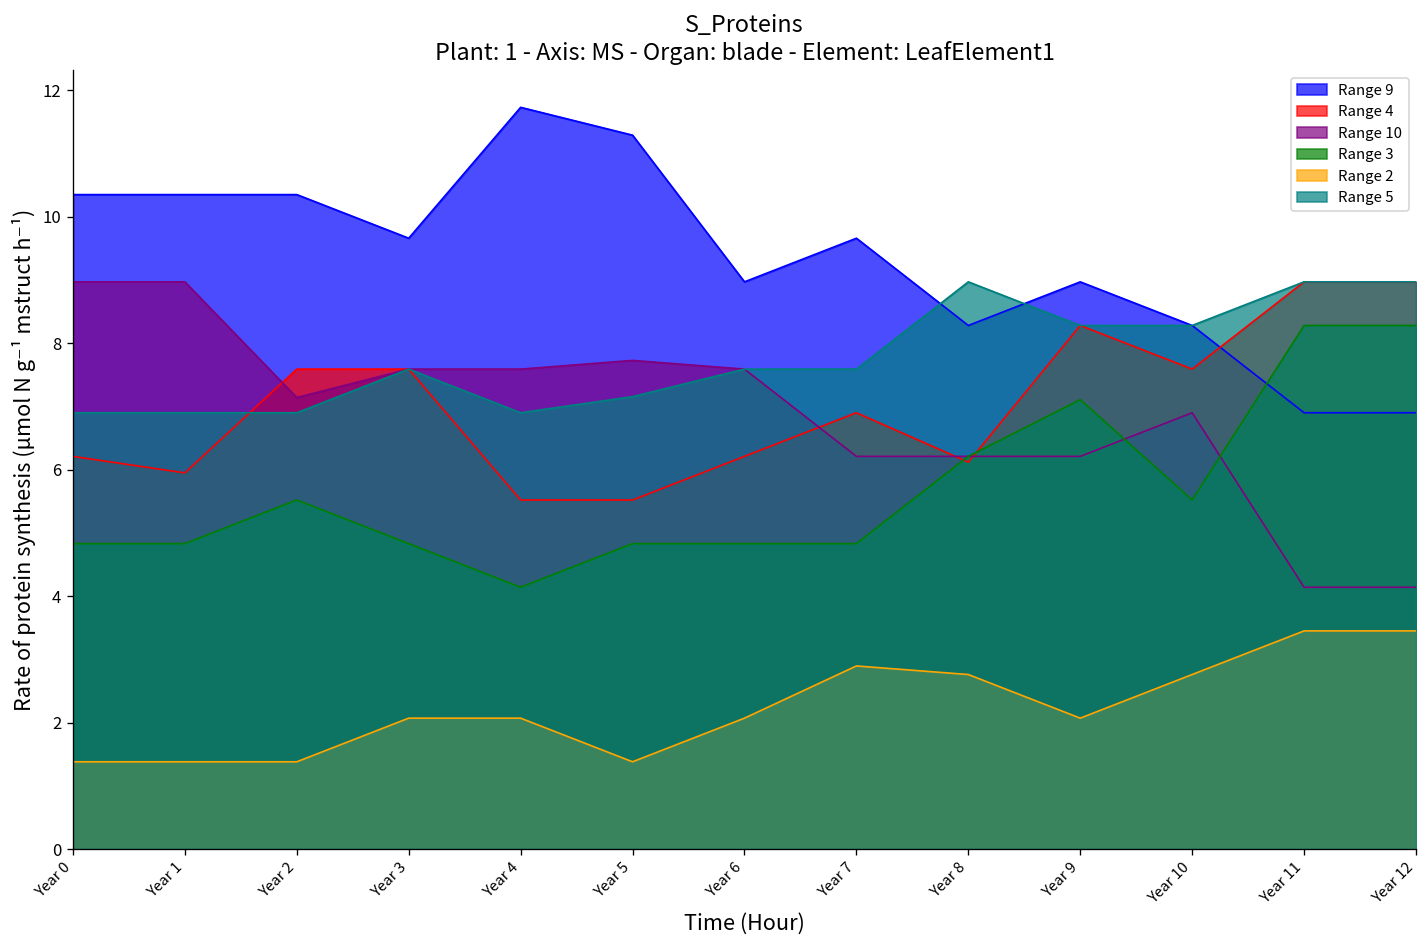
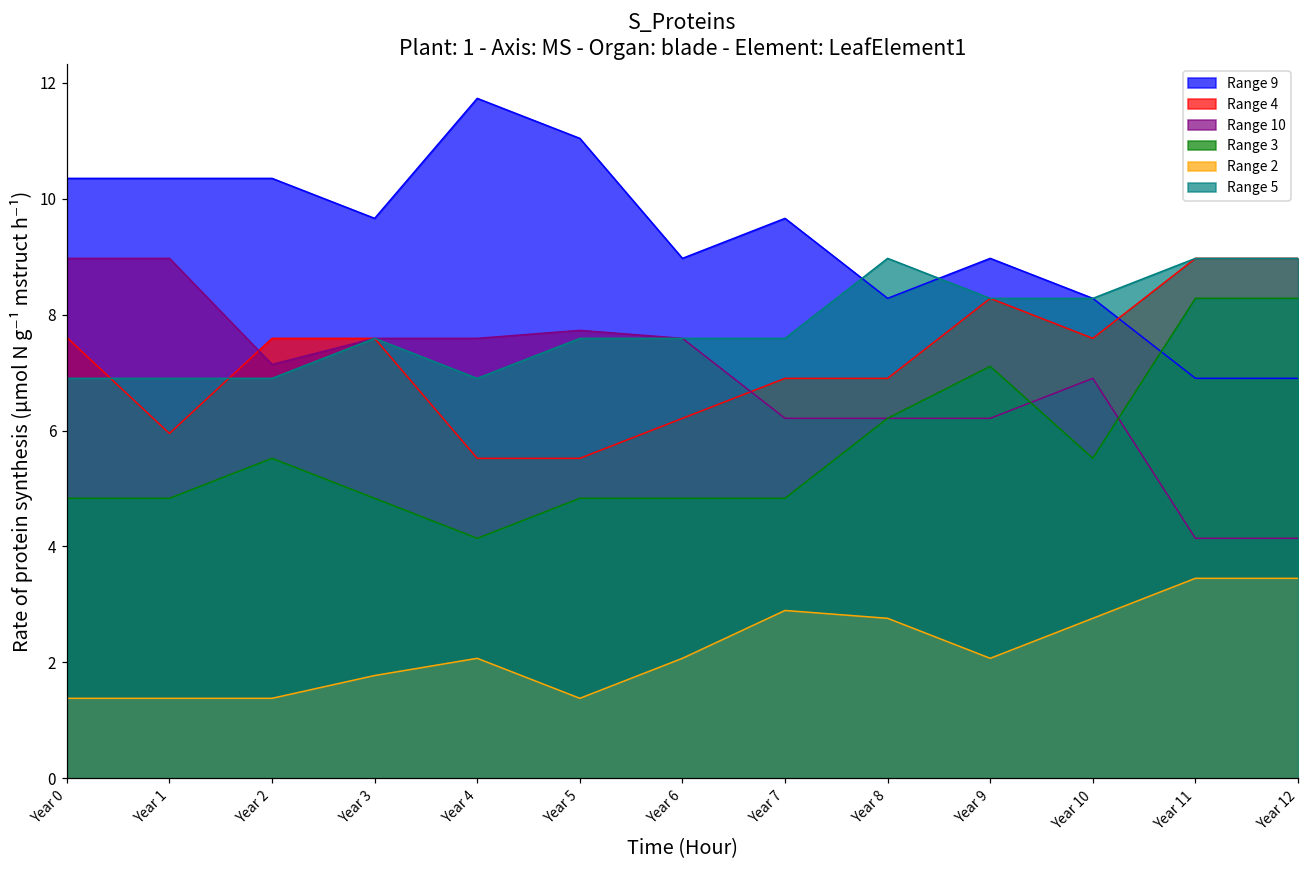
Range 4, Year 0: 6.2 -> 7.6
Range 2, Year 3: 2.1 -> 1.8
Range 9, Year 5: 11.3 -> 11.0
Range 5, Year 5: 7.2 -> 7.6
Range 4, Year 8: 6.1 -> 6.9
